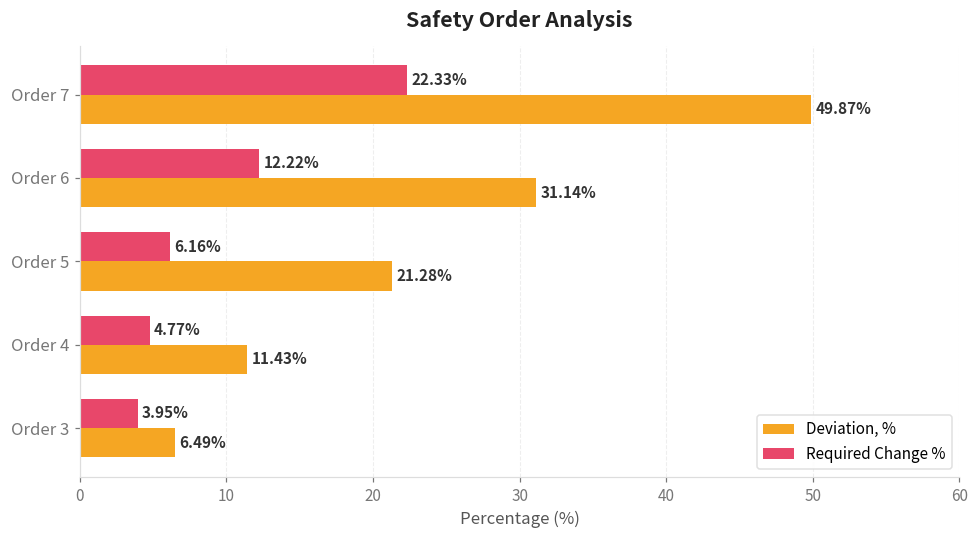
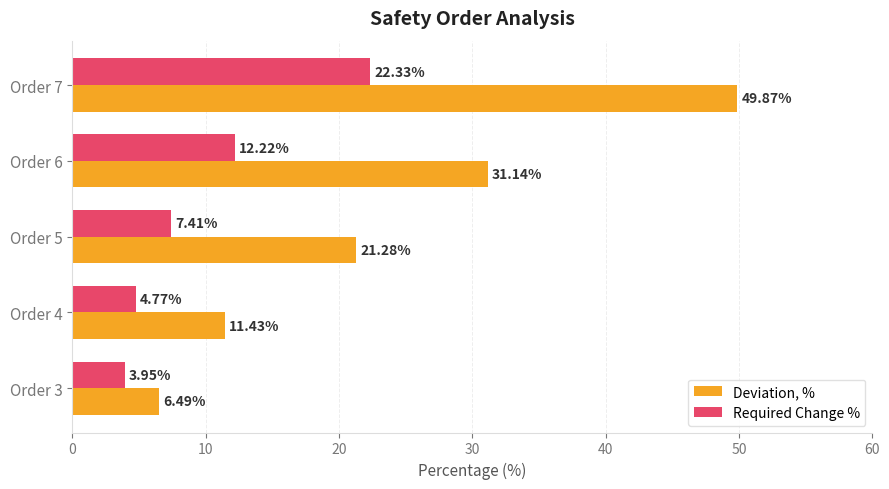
Required Change %, Order 5: 6.16% -> 7.41%
